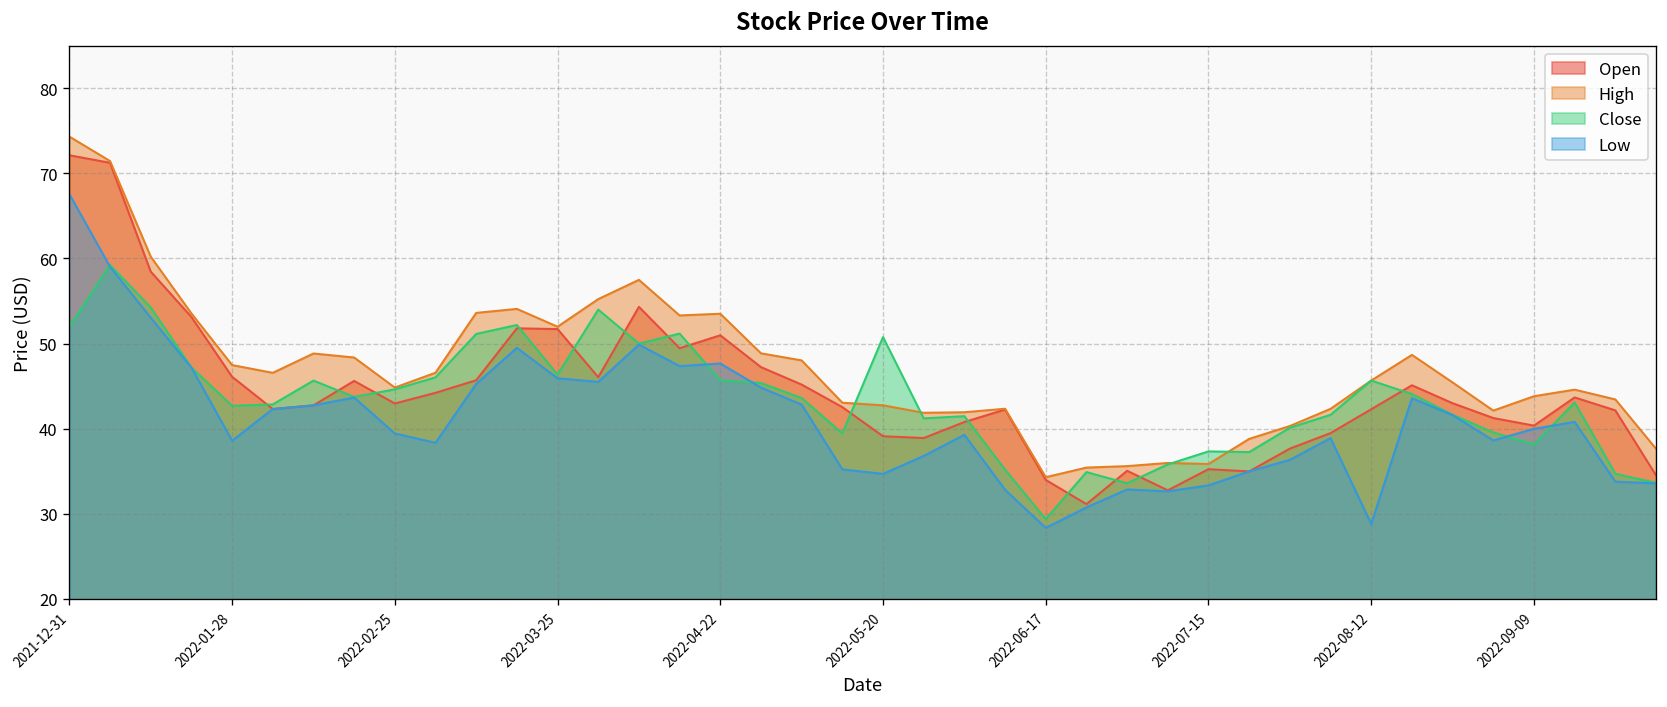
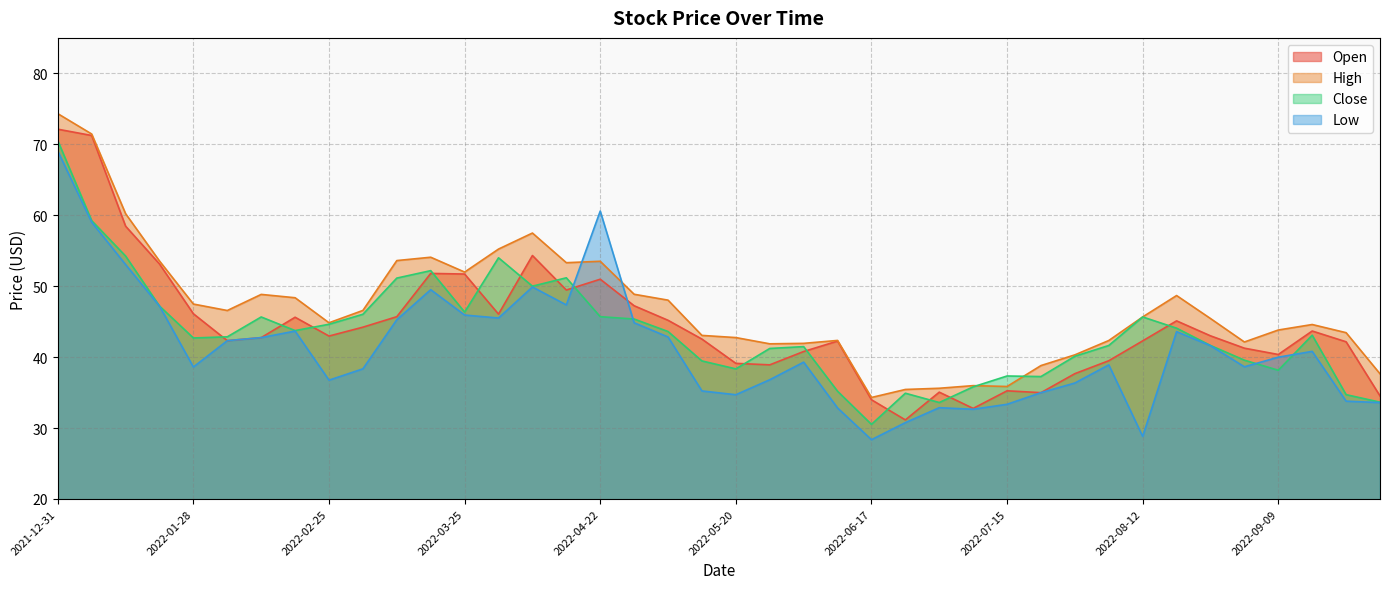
Close, 2021-12-31: 52 -> 71
Low, 2021-12-31: 68 -> 69
Low, 2022-02-25: 39 -> 37
Low, 2022-04-22: 48 -> 61
Close, 2022-05-20: 51 -> 38
Close, 2022-06-17: 29 -> 31
